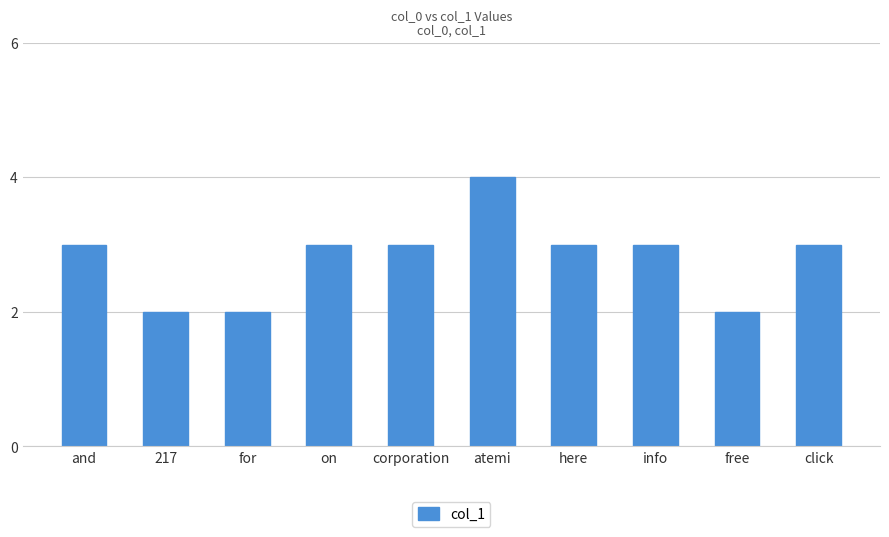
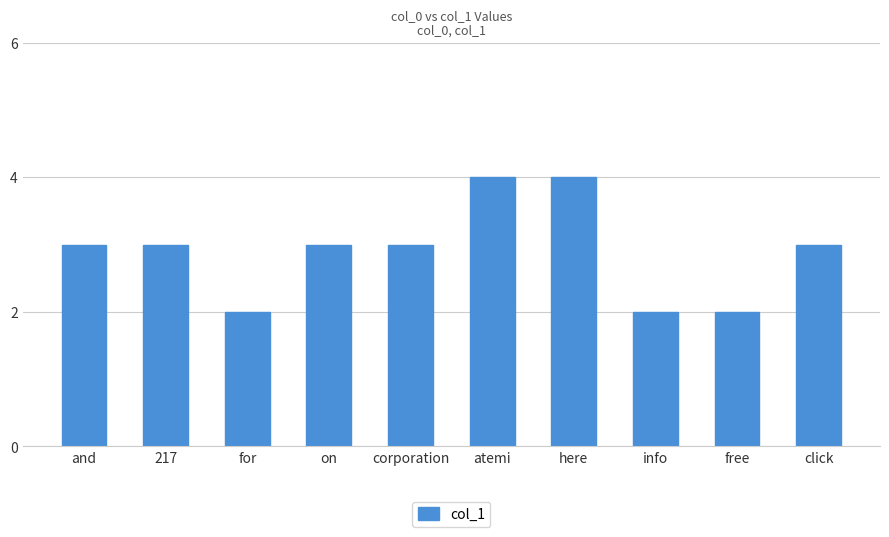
217: 2 -> 3
here: 3 -> 4
info: 3 -> 2
